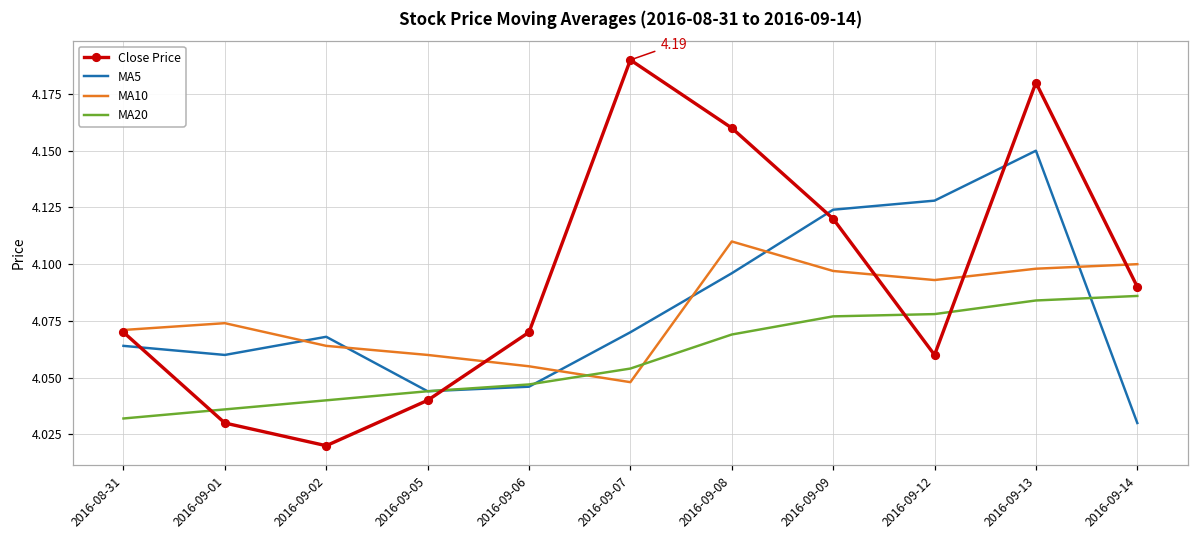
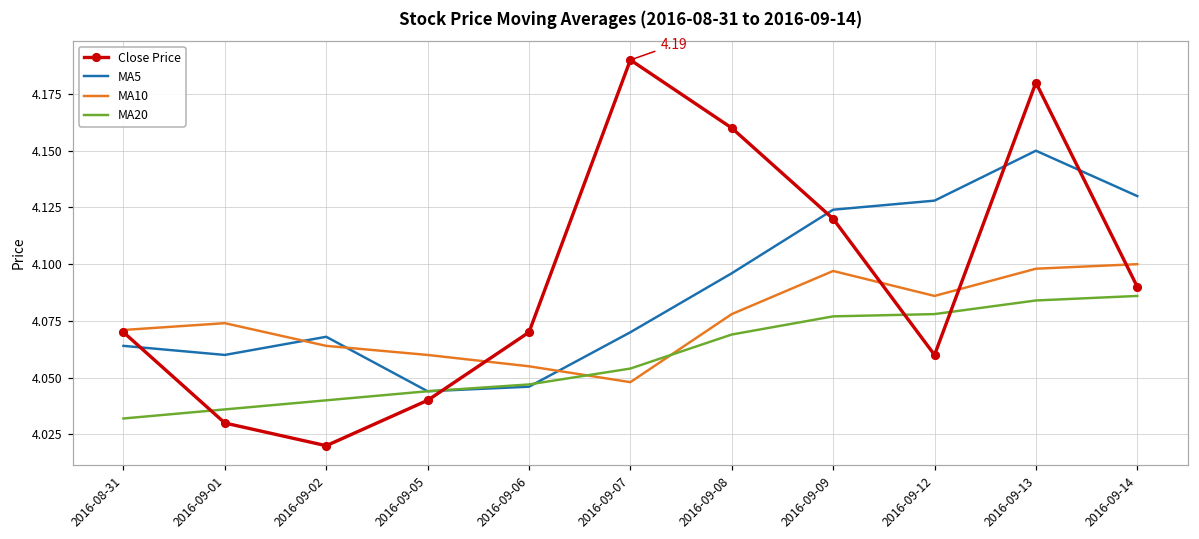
MA10, 2016-09-08: 4.110 -> 4.078
MA10, 2016-09-12: 4.093 -> 4.086
MA5, 2016-09-14: 4.03 -> 4.13
